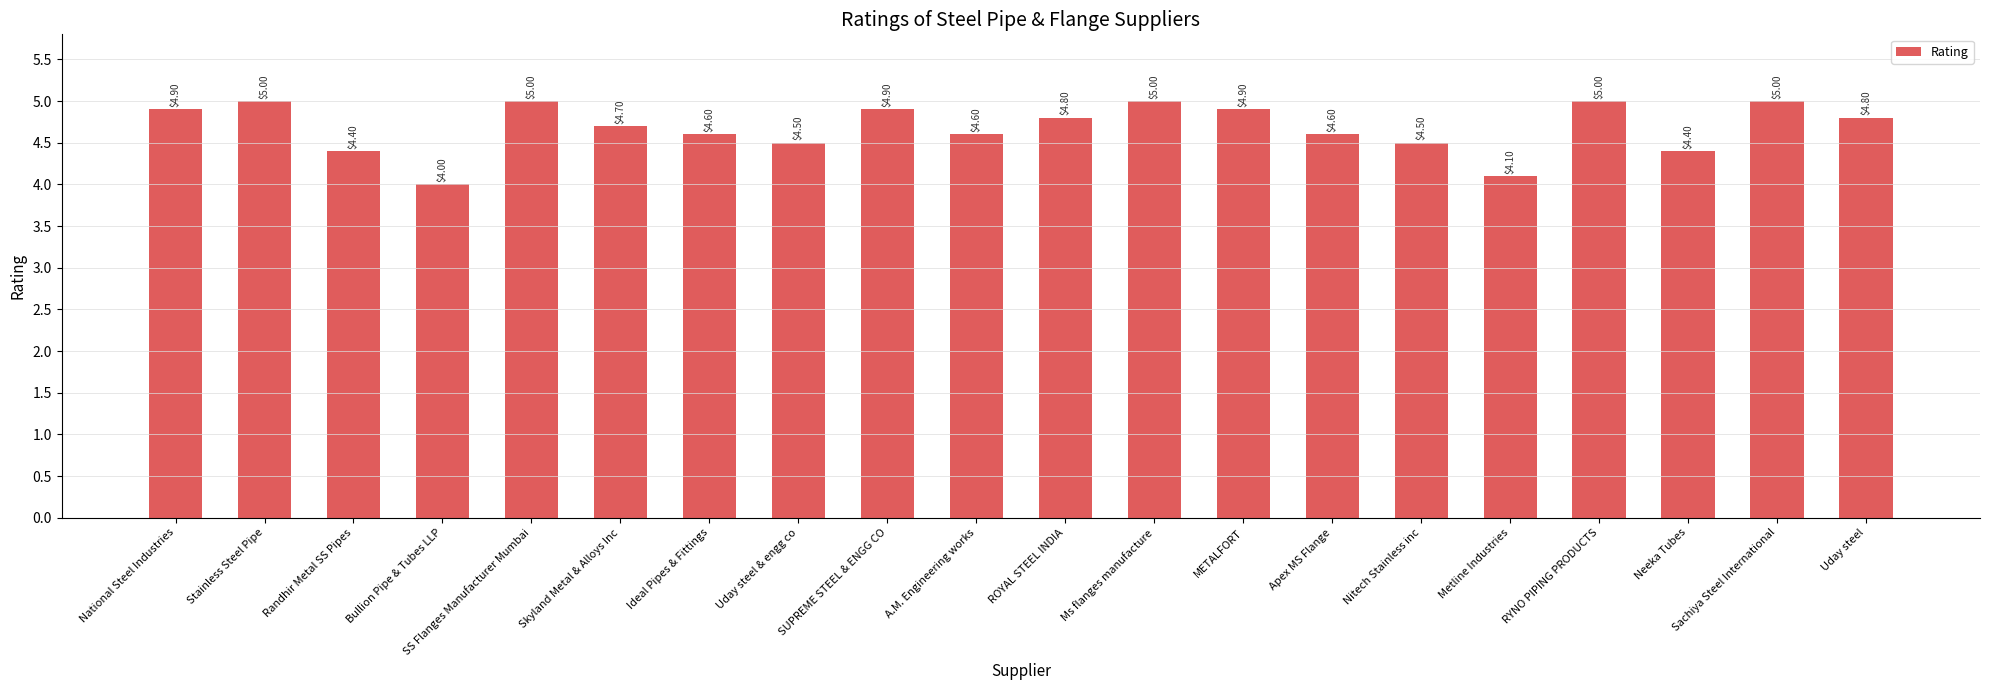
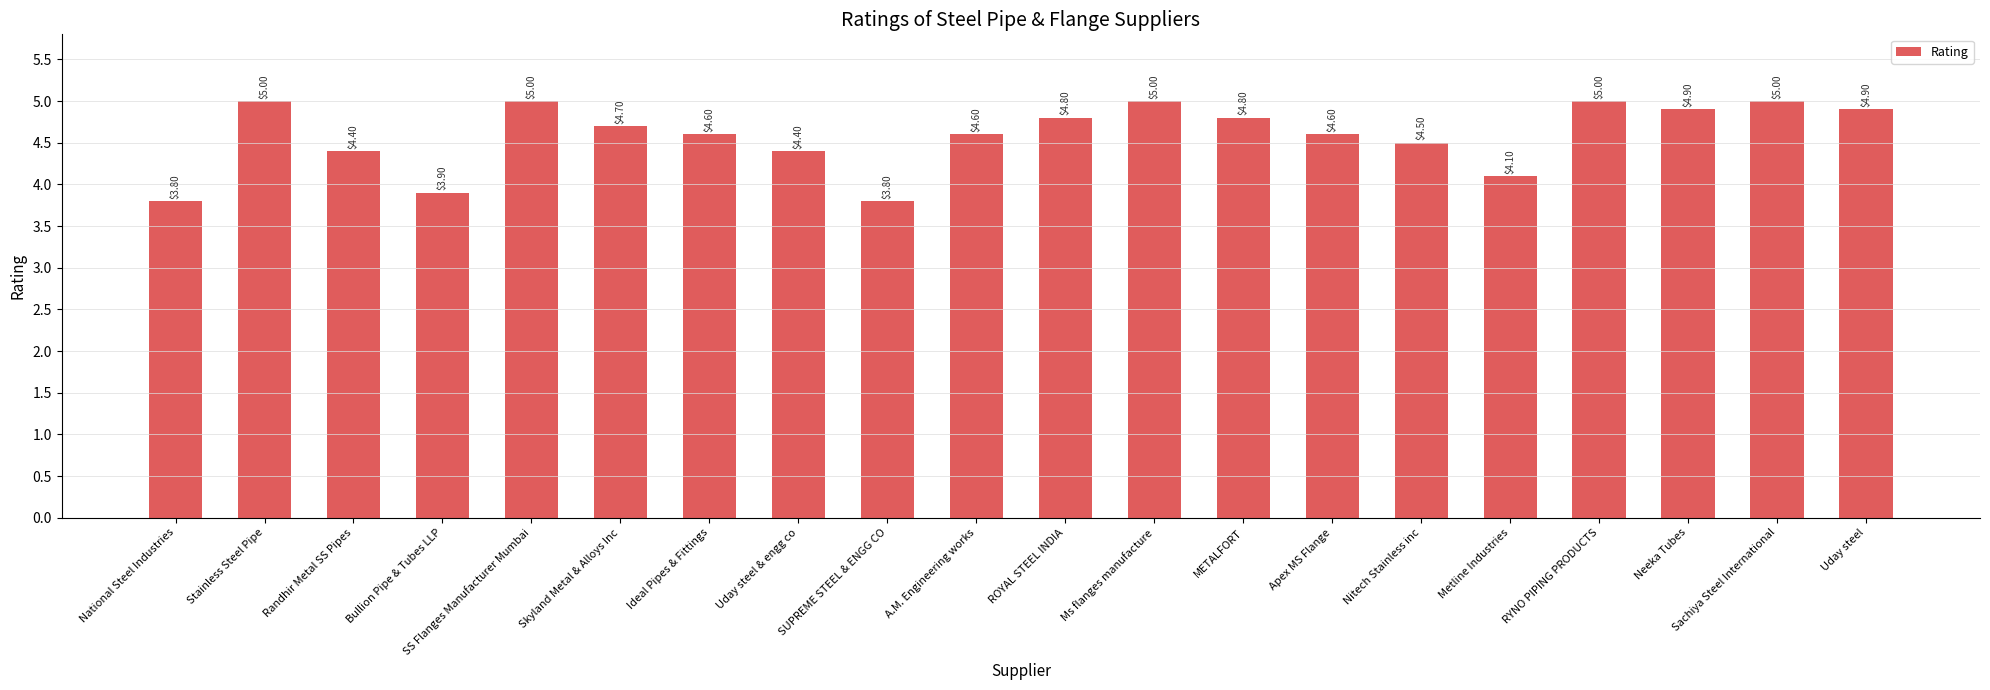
National Steel Industries: $4.90 -> $3.80
Bullion Pipe & Tubes LLP: $4.00 -> $3.90
Uday steel & engg co: $4.50 -> $4.40
SUPREME STEEL & ENGG CO: $4.90 -> $3.80
METALFORT: $4.90 -> $4.80
Neeka Tubes: $4.40 -> $4.90
Uday steel: $4.80 -> $4.90
